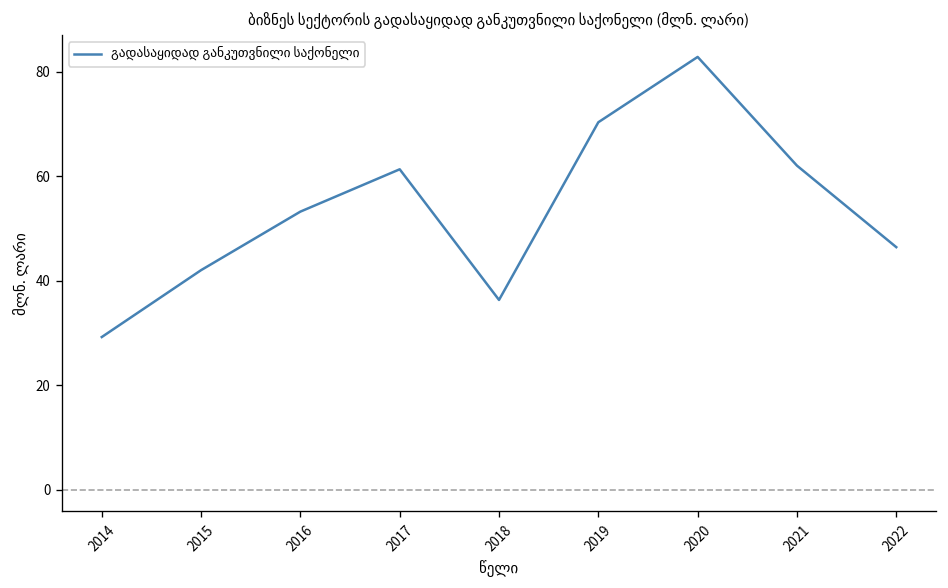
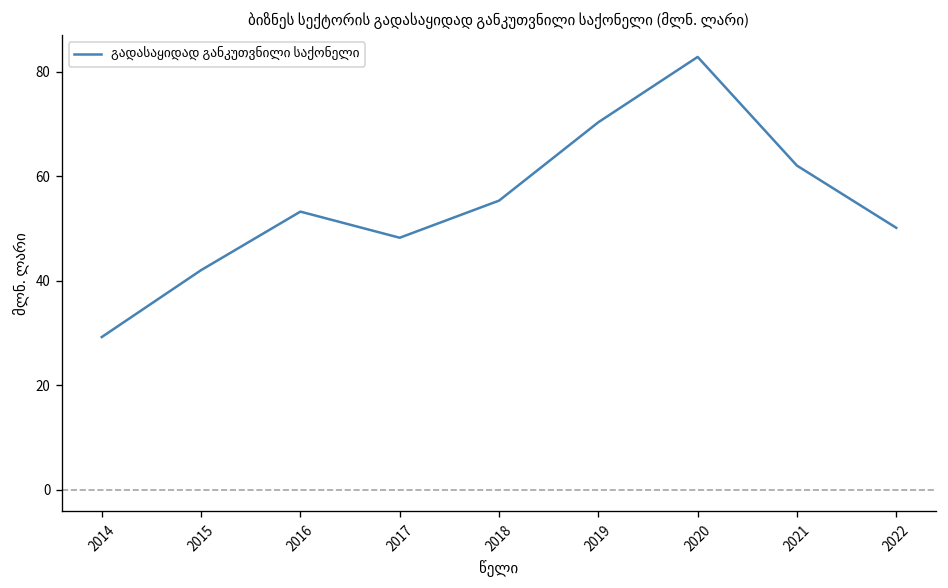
2017: 61 -> 48
2018: 36 -> 55
2022: 46 -> 50
